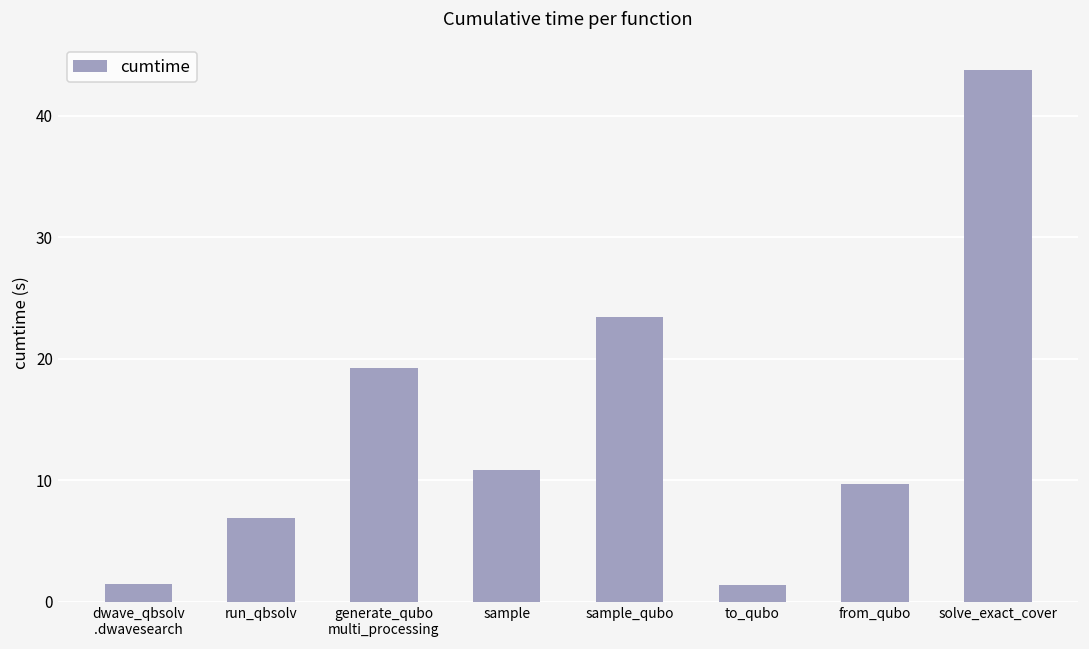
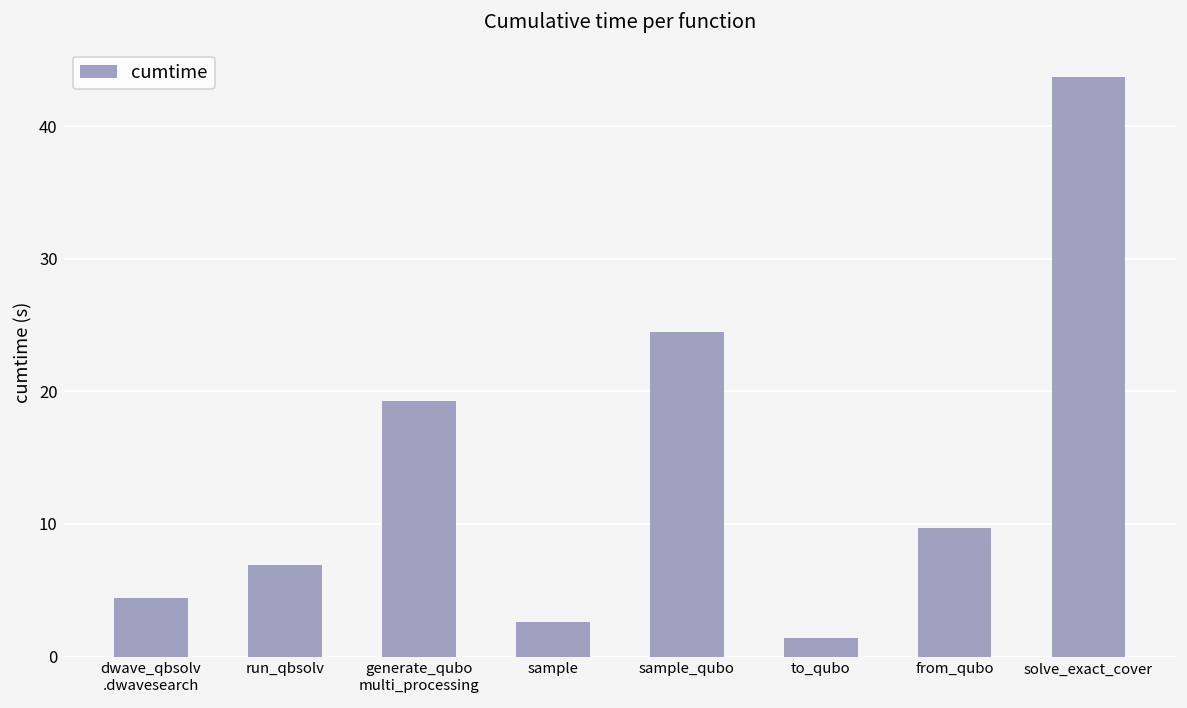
dwave_qbsolv .dwavesearch: 1.5 -> 4.4
sample: 10.8 -> 2.6
sample_qubo: 23.5 -> 24.5
